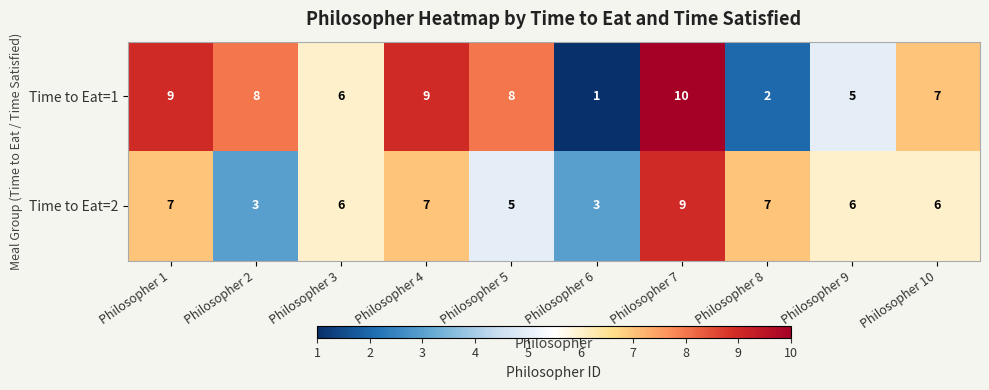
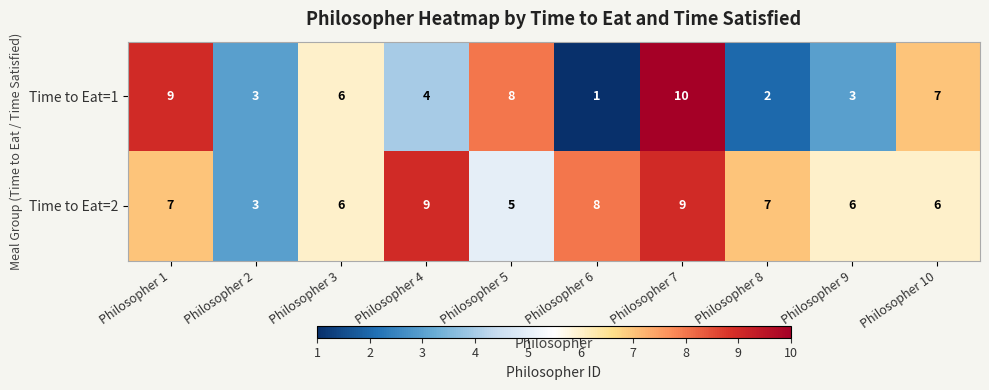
Time to Eat=1, Philosopher 2: 8 -> 3
Time to Eat=1, Philosopher 4: 9 -> 4
Time to Eat=1, Philosopher 9: 5 -> 3
Time to Eat=2, Philosopher 4: 7 -> 9
Time to Eat=2, Philosopher 6: 3 -> 8
